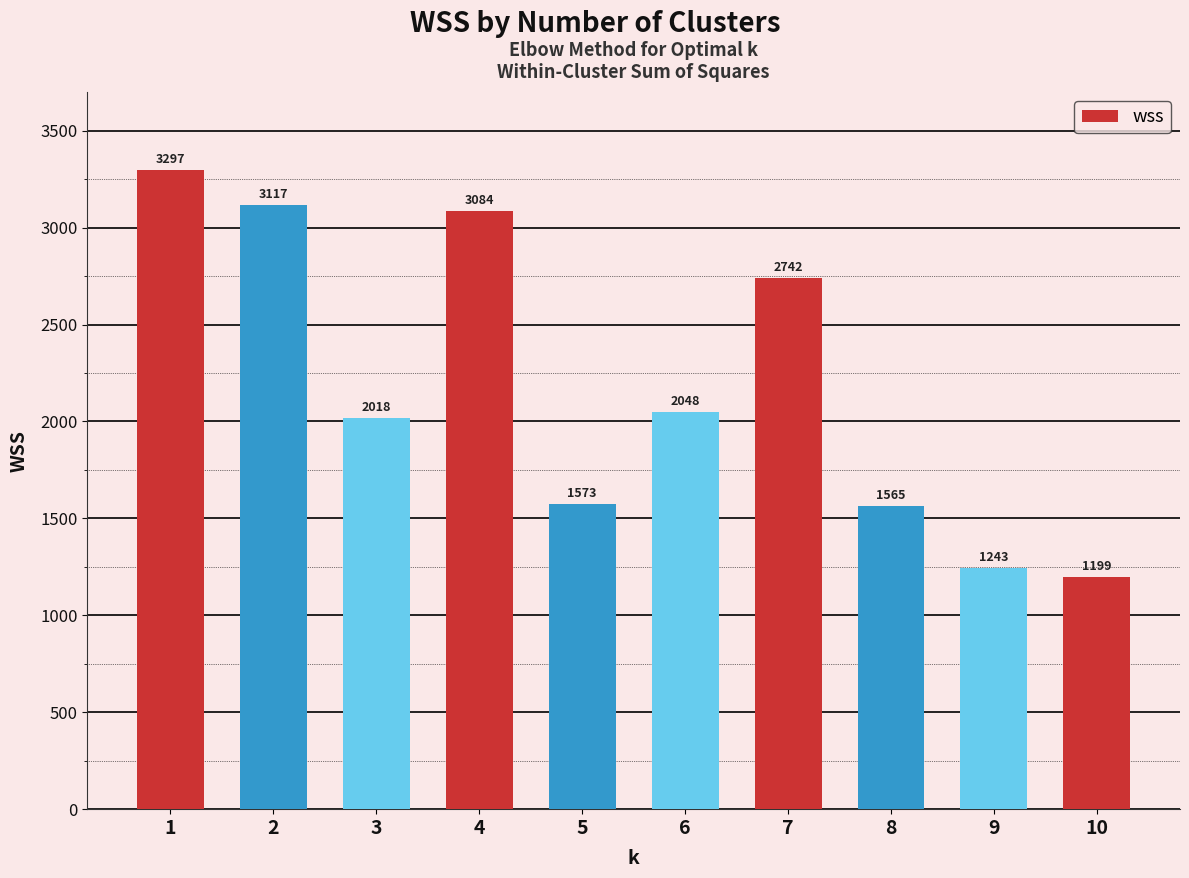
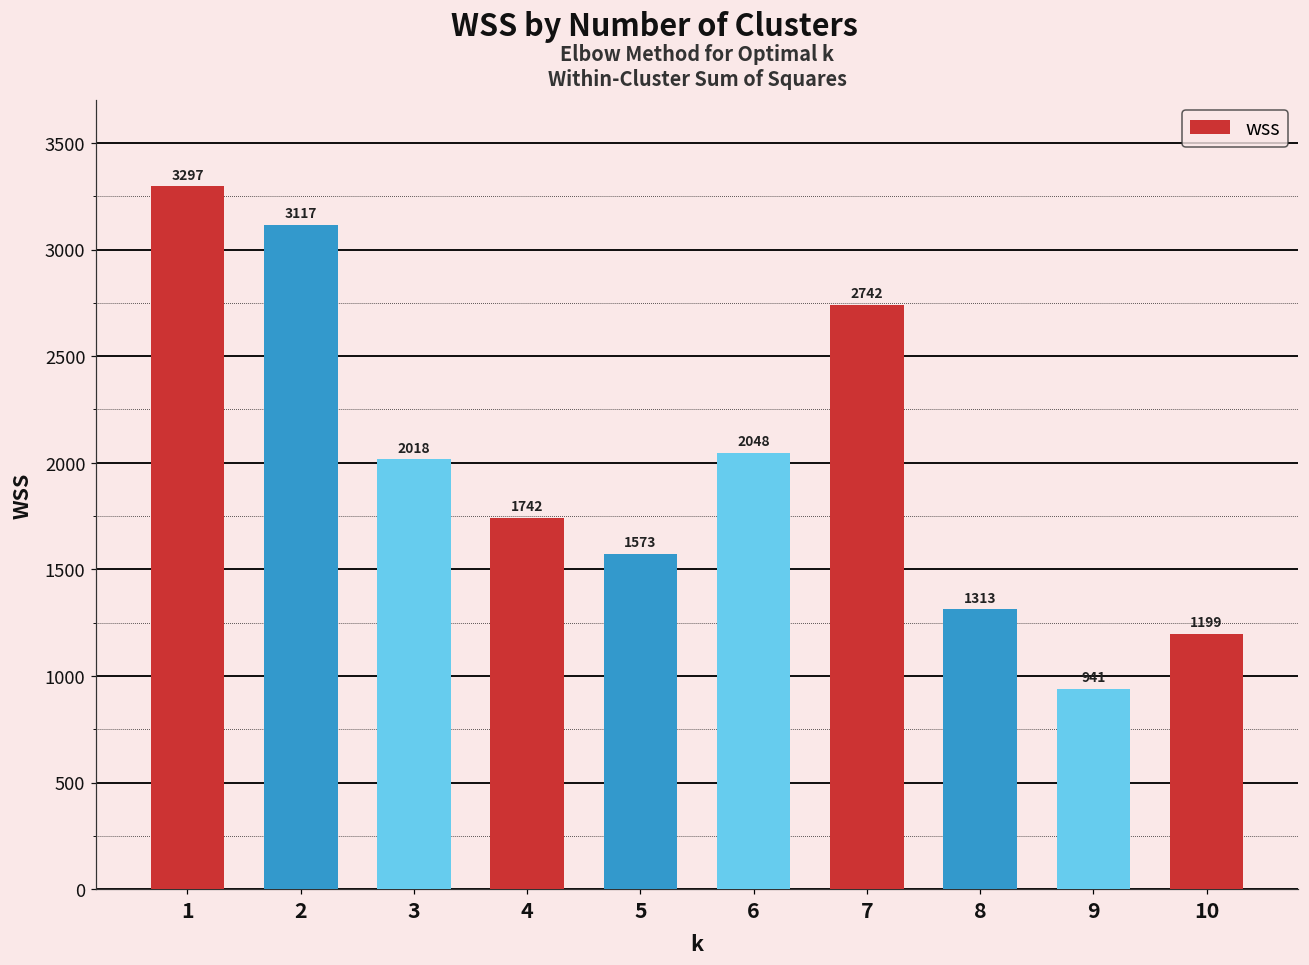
4: 3084 -> 1742
8: 1565 -> 1313
9: 1243 -> 941
